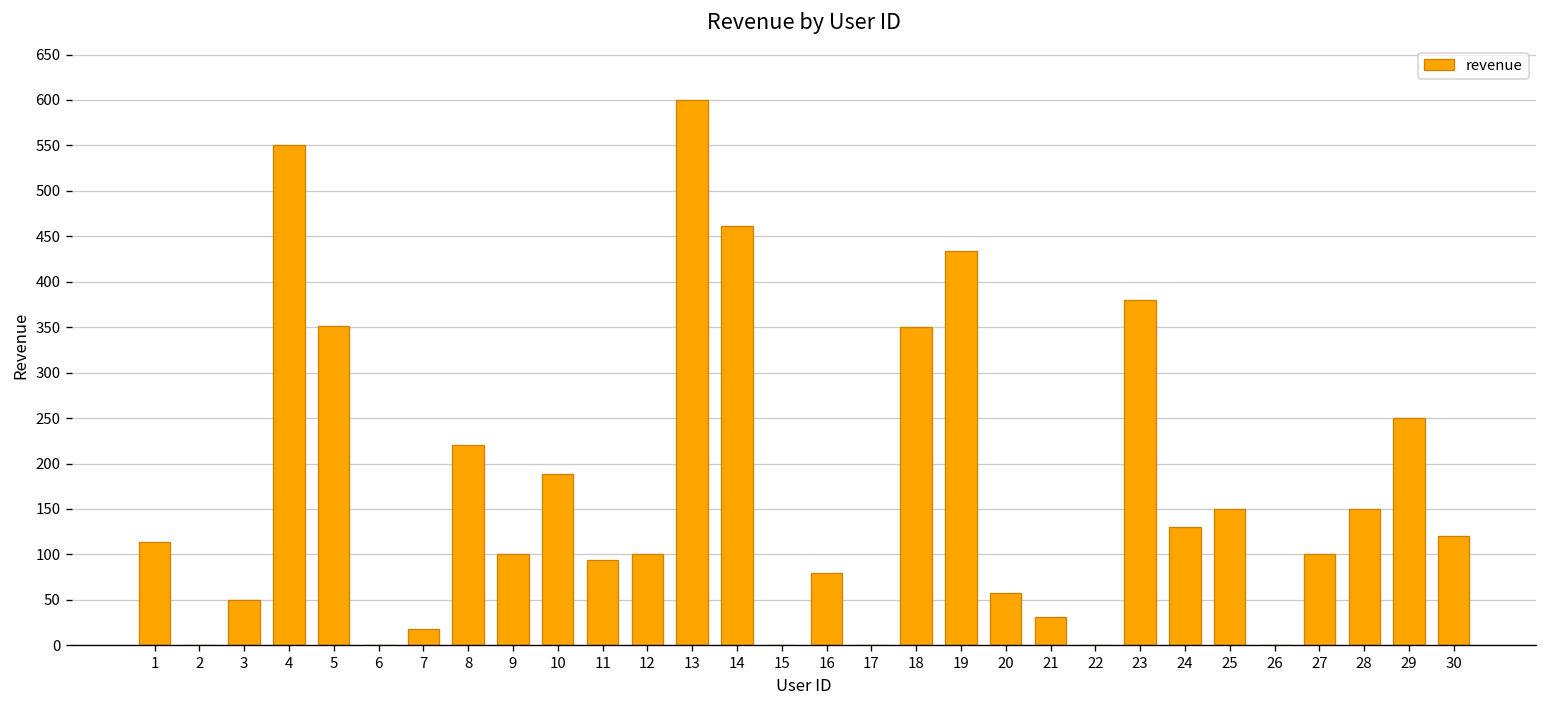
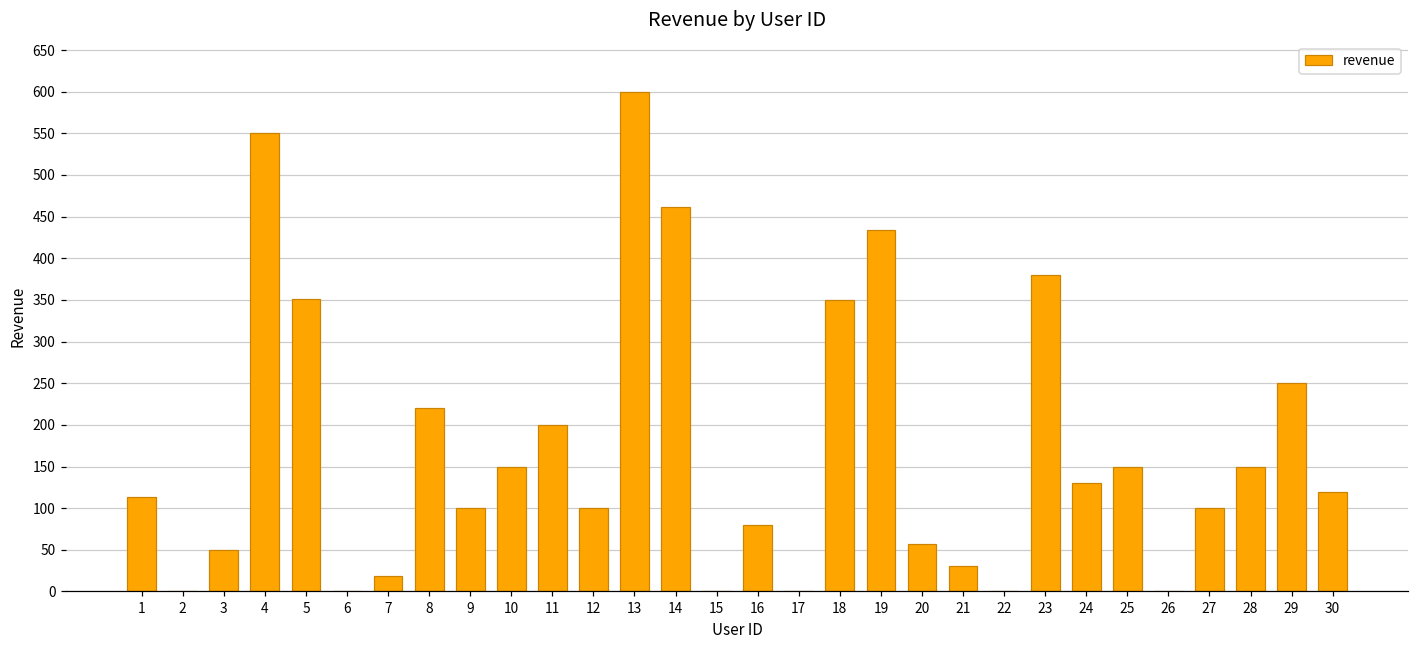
10: 190 -> 150
11: 90 -> 200
